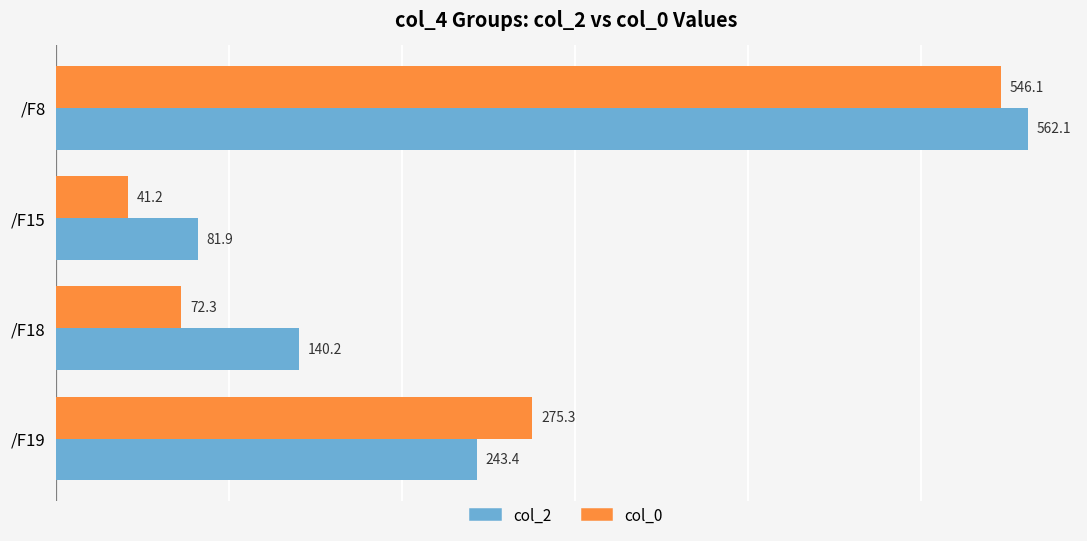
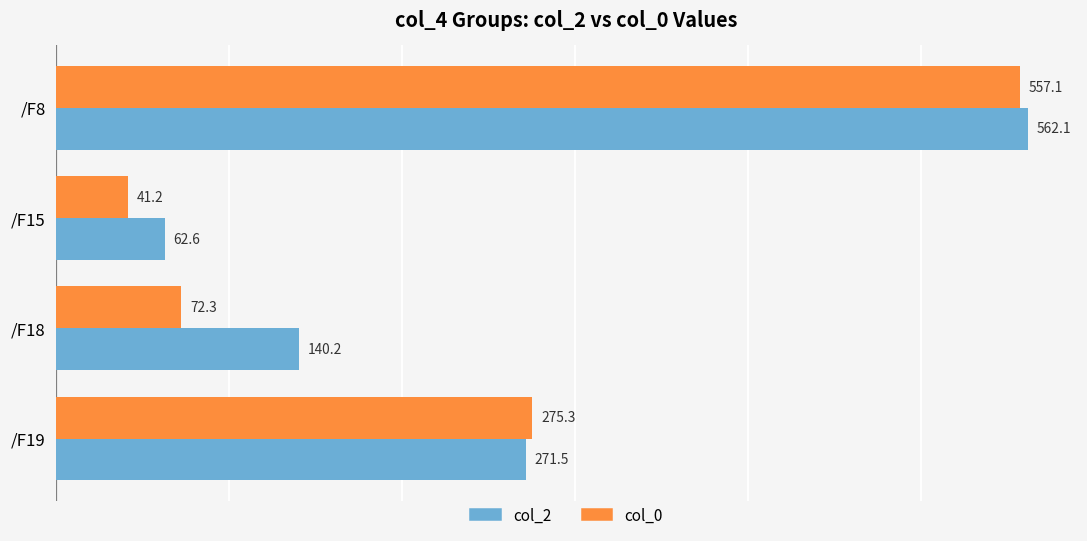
col_0, /F8: 546.1 -> 557.1
col_2, /F15: 81.9 -> 62.6
col_2, /F19: 243.4 -> 271.5
